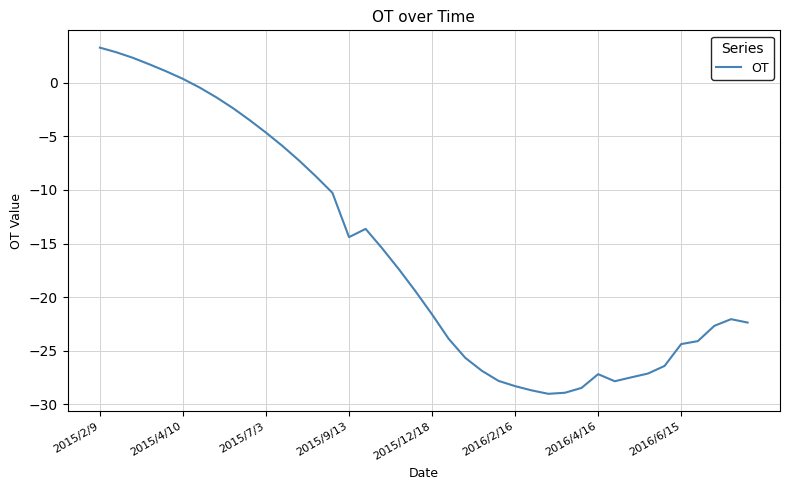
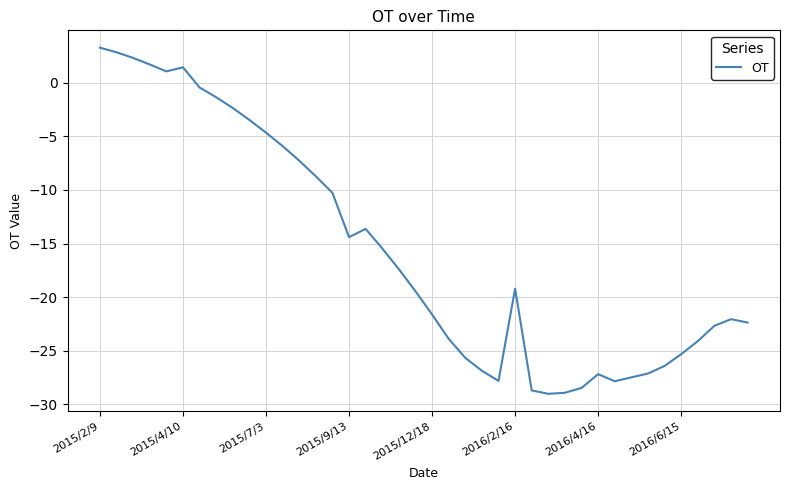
2015/4/10: 0.4 -> 1.5
2016/2/16: -28.3 -> -19.2
2016/6/15: -24.4 -> -25.3
